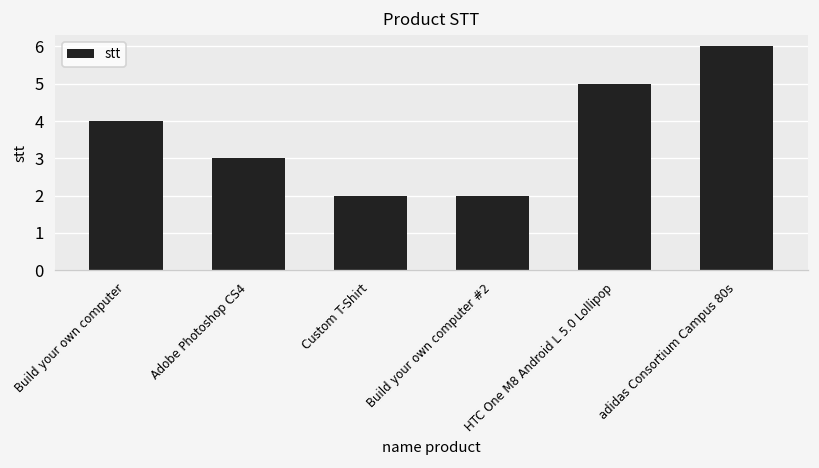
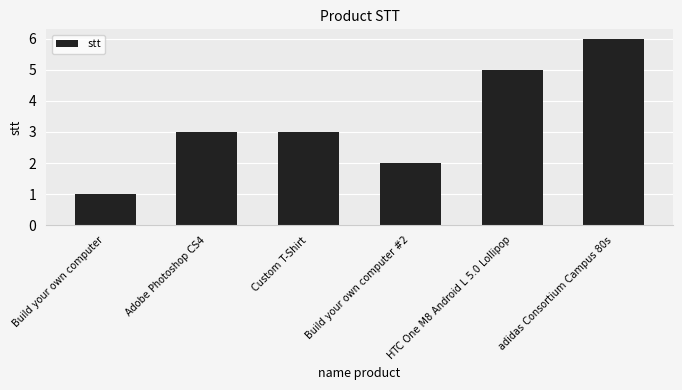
Build your own computer: 4 -> 1
Custom T-Shirt: 2 -> 3
